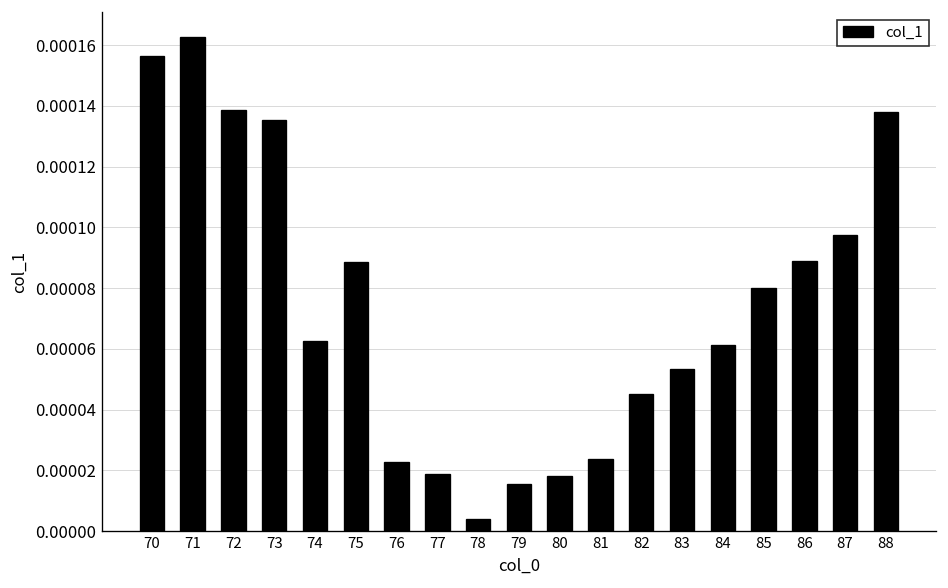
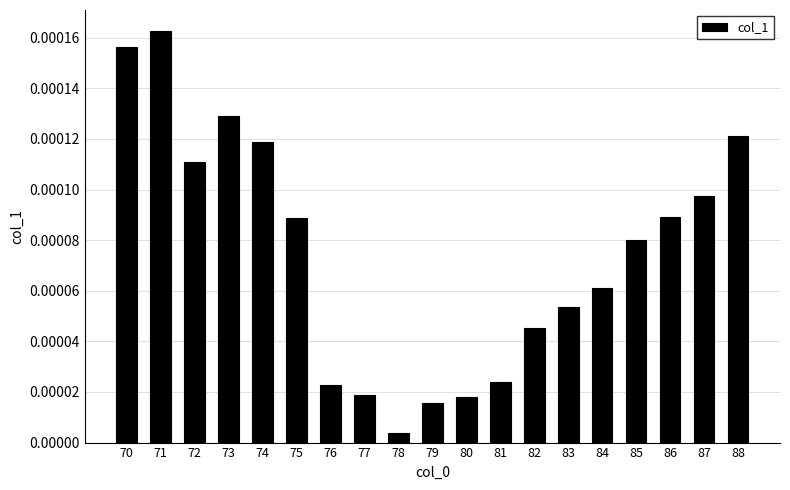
72: 0.000139 -> 0.000111
73: 0.000135 -> 0.000129
74: 0.000063 -> 0.000119
88: 0.000138 -> 0.000121
